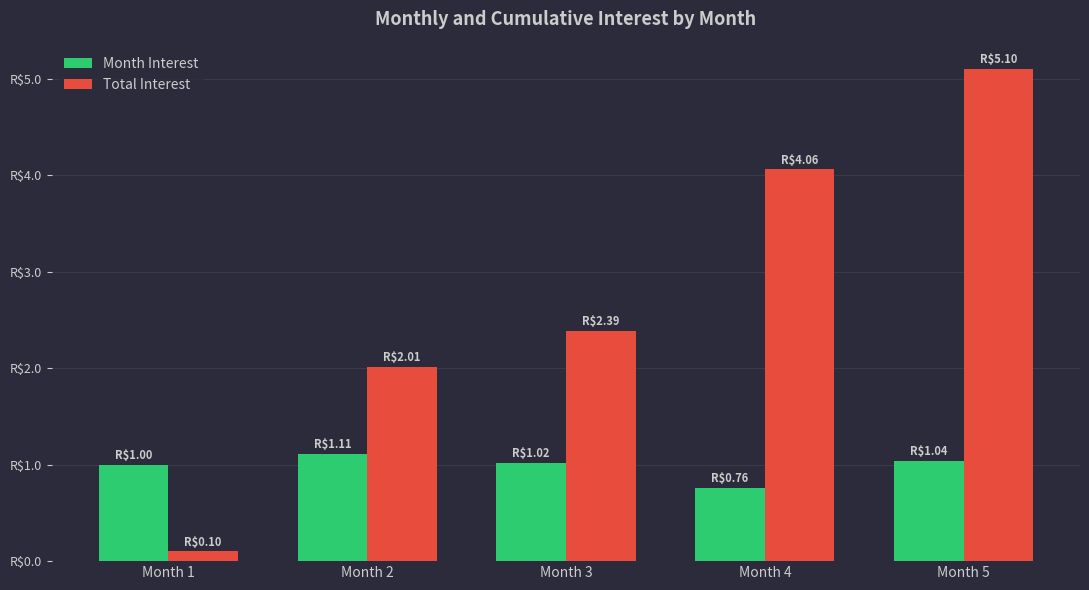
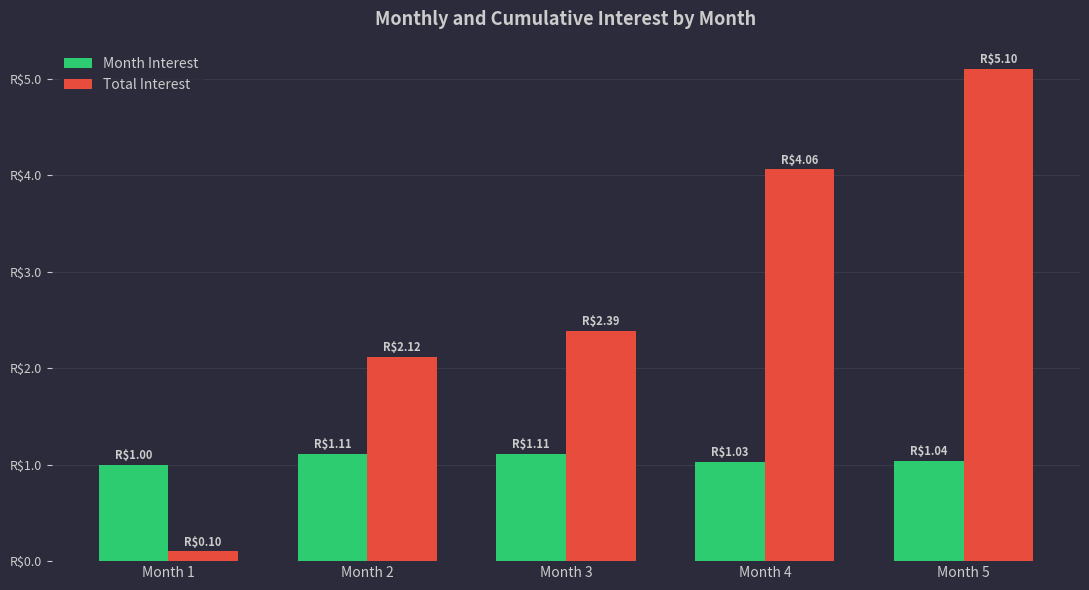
Total Interest, Month 2: $2.01 -> $2.12
Month Interest, Month 3: $1.02 -> $1.11
Month Interest, Month 4: $0.76 -> $1.03
